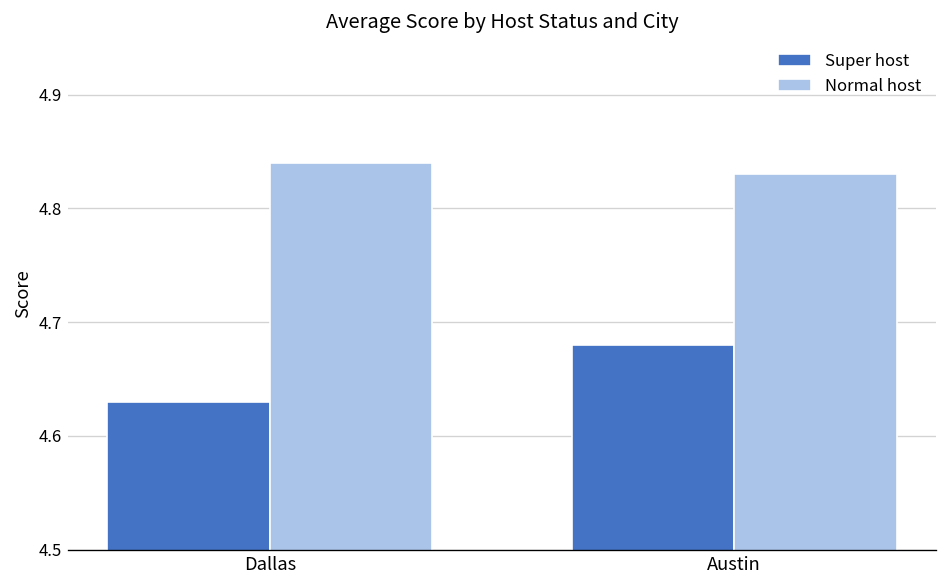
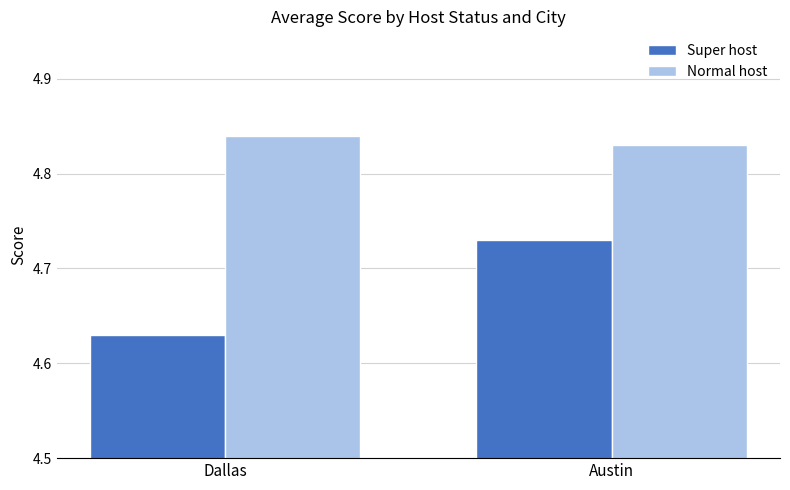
Super host, Austin: 4.68 -> 4.73
